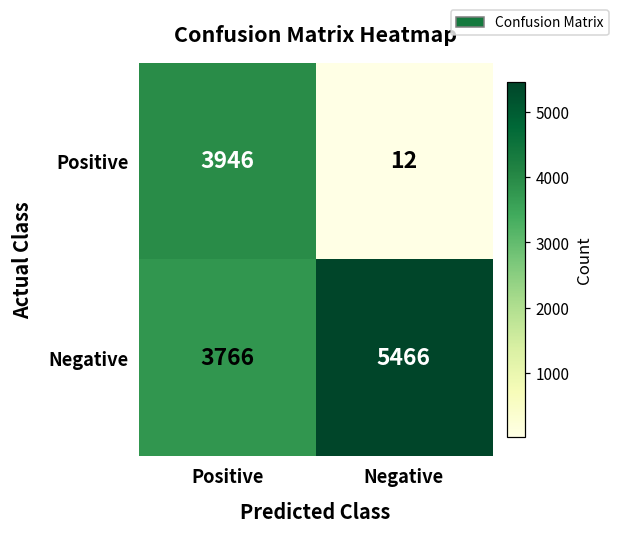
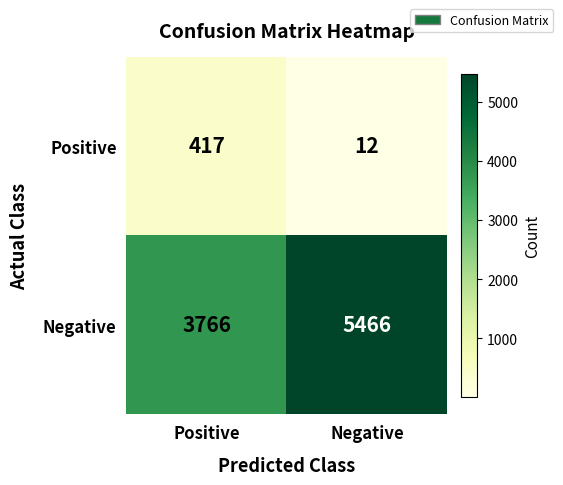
Positive, Positive: 3946 -> 417
